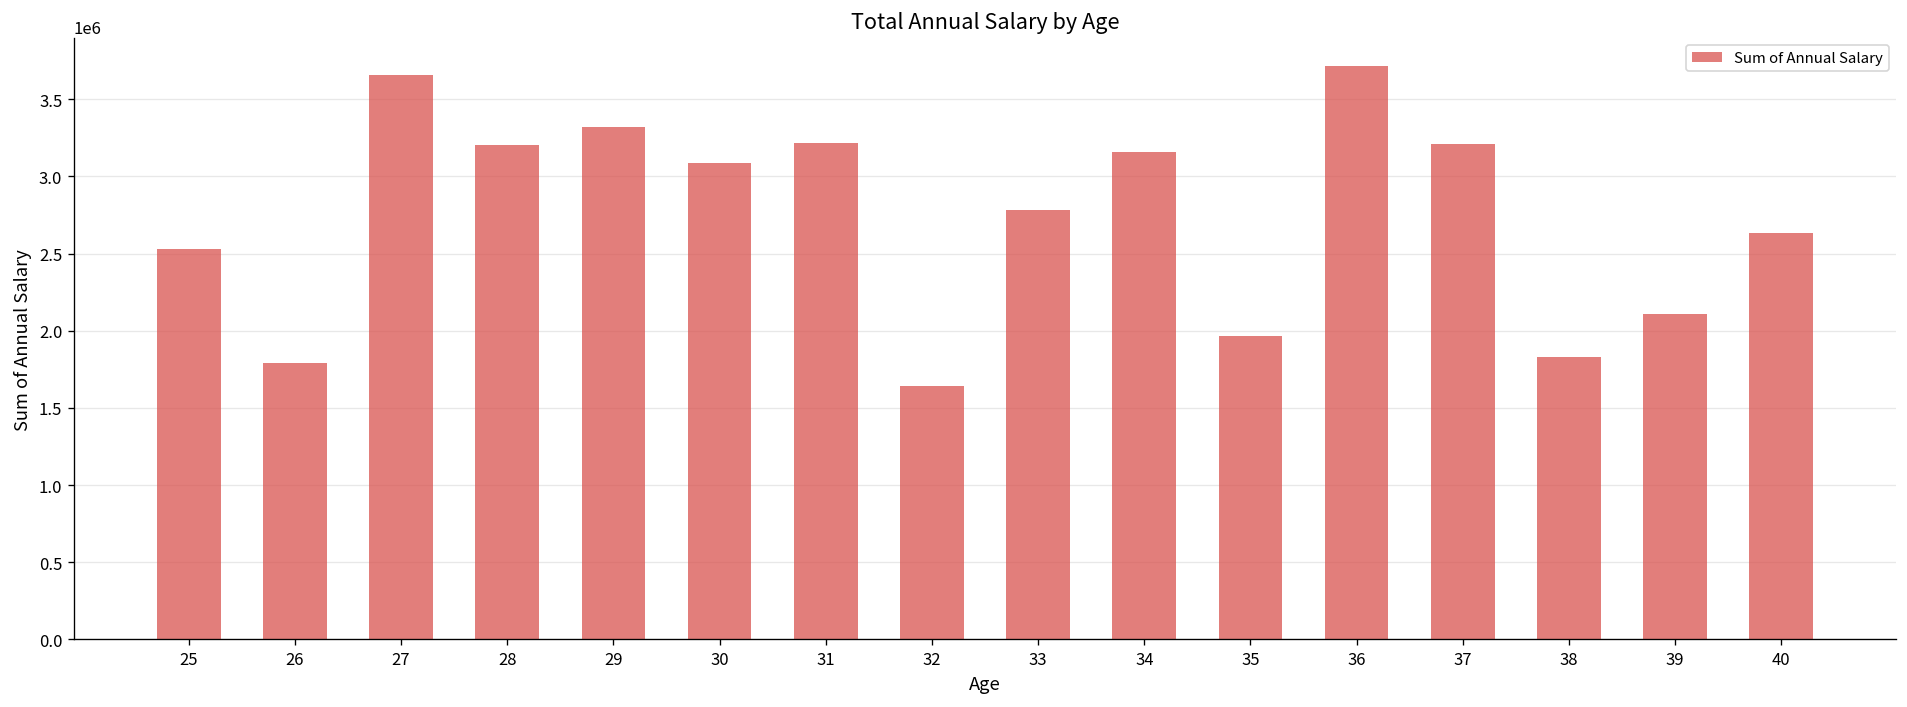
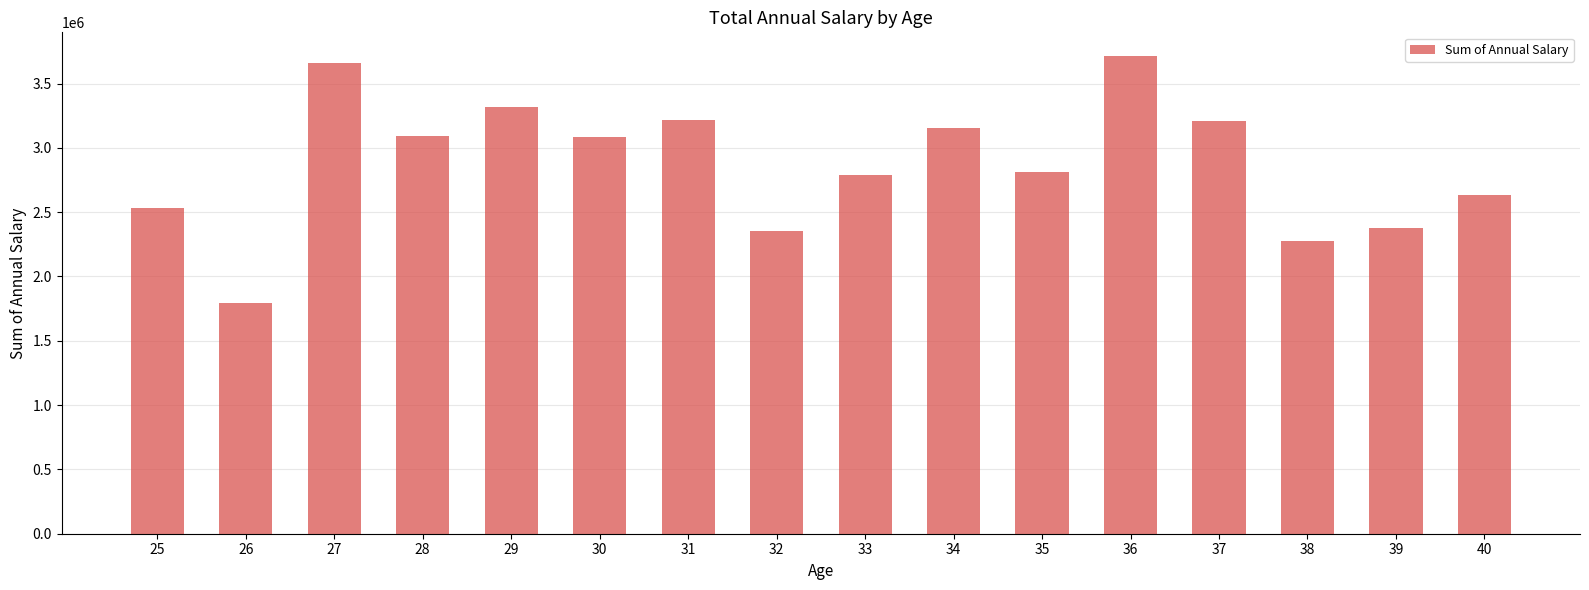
28: 3210000 -> 3100000
32: 1640000 -> 2350000
35: 1970000 -> 2810000
38: 1830000 -> 2280000
39: 2110000 -> 2380000
